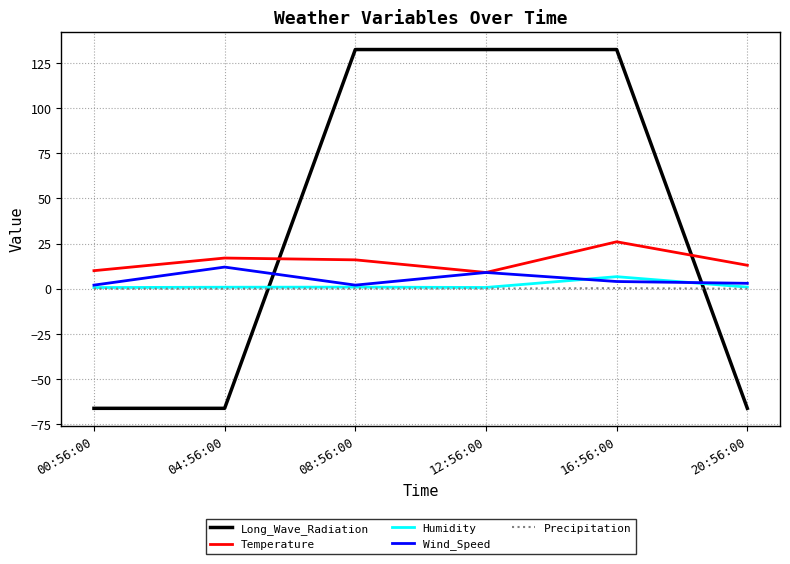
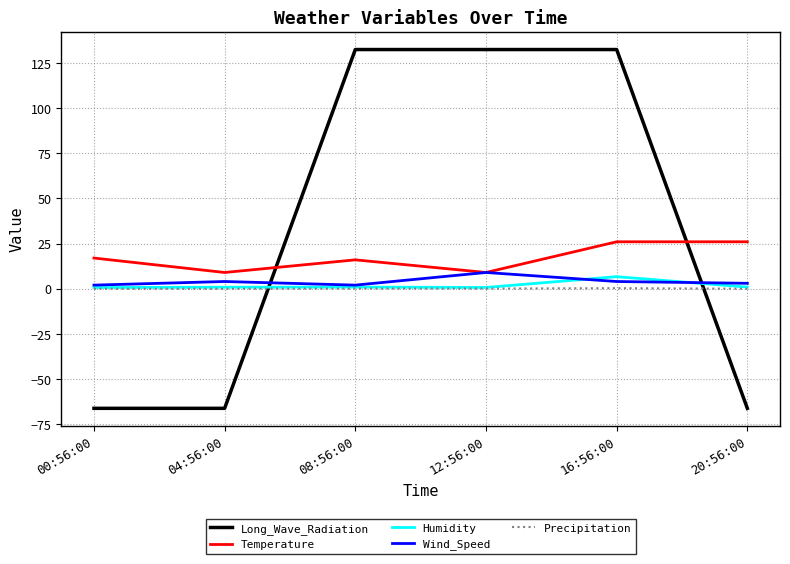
Temperature, 00:56:00: 10 -> 17
Temperature, 04:56:00: 17 -> 9
Wind_Speed, 04:56:00: 12 -> 4
Temperature, 20:56:00: 13 -> 26
